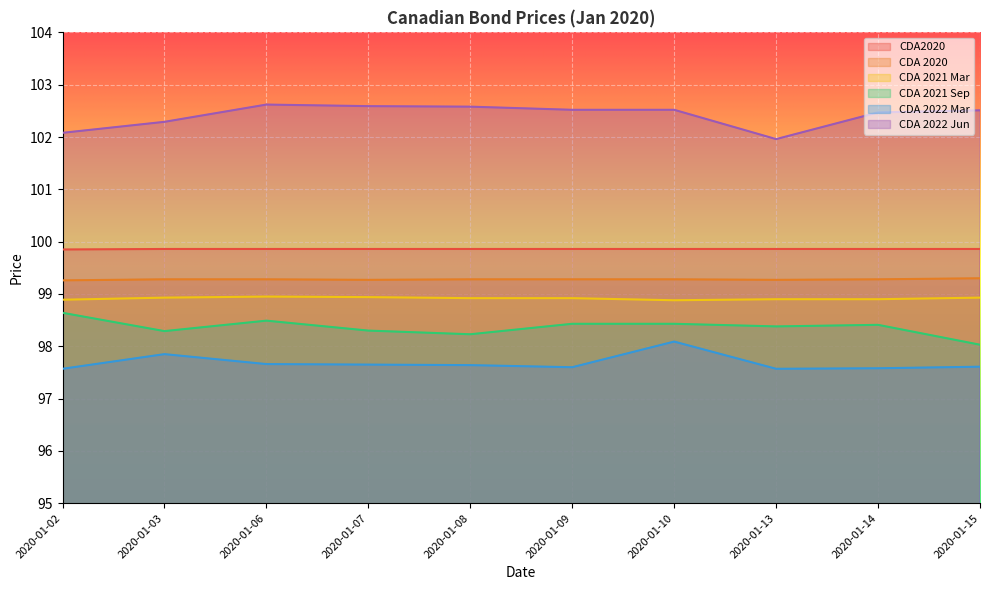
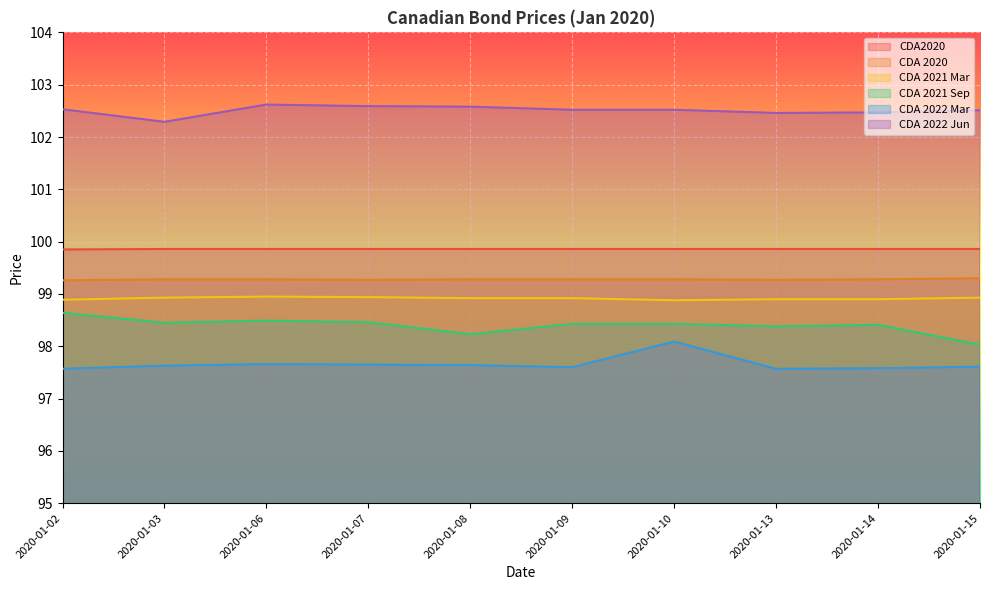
CDA 2022 Jun, 2020-01-02: 102.1 -> 102.5
CDA 2021 Sep, 2020-01-03: 98.3 -> 98.5
CDA 2022 Mar, 2020-01-03: 97.9 -> 97.6
CDA 2021 Sep, 2020-01-07: 98.3 -> 98.5
CDA 2022 Jun, 2020-01-13: 102.0 -> 102.5
